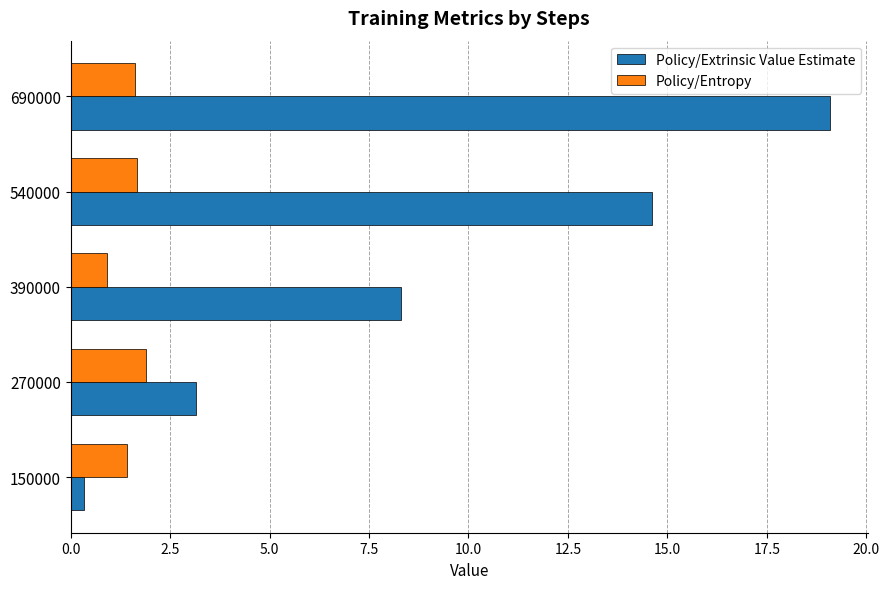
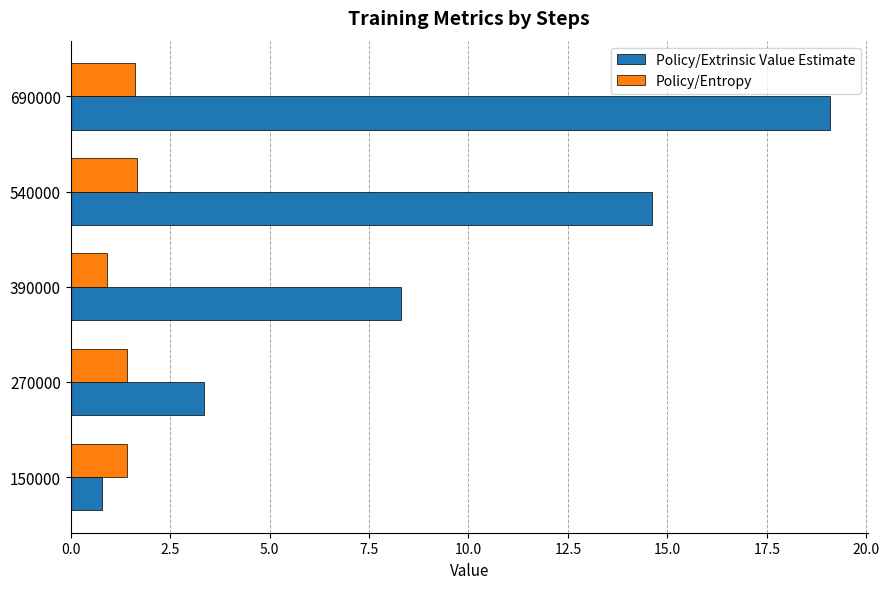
Policy/Entropy, 270000: 1.9 -> 1.4
Policy/Extrinsic Value Estimate, 270000: 3.1 -> 3.4
Policy/Extrinsic Value Estimate, 150000: 0.3 -> 0.8
